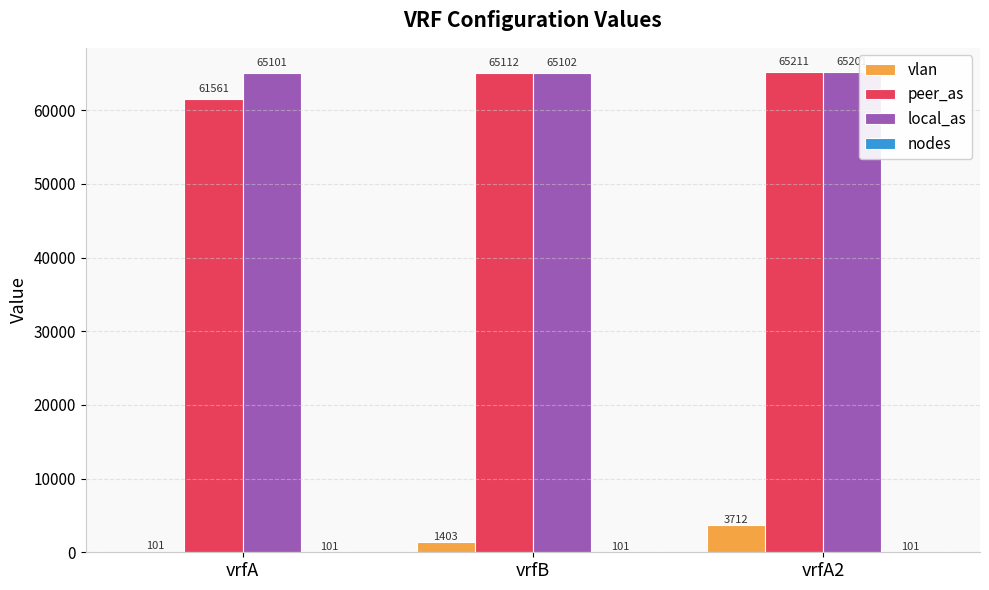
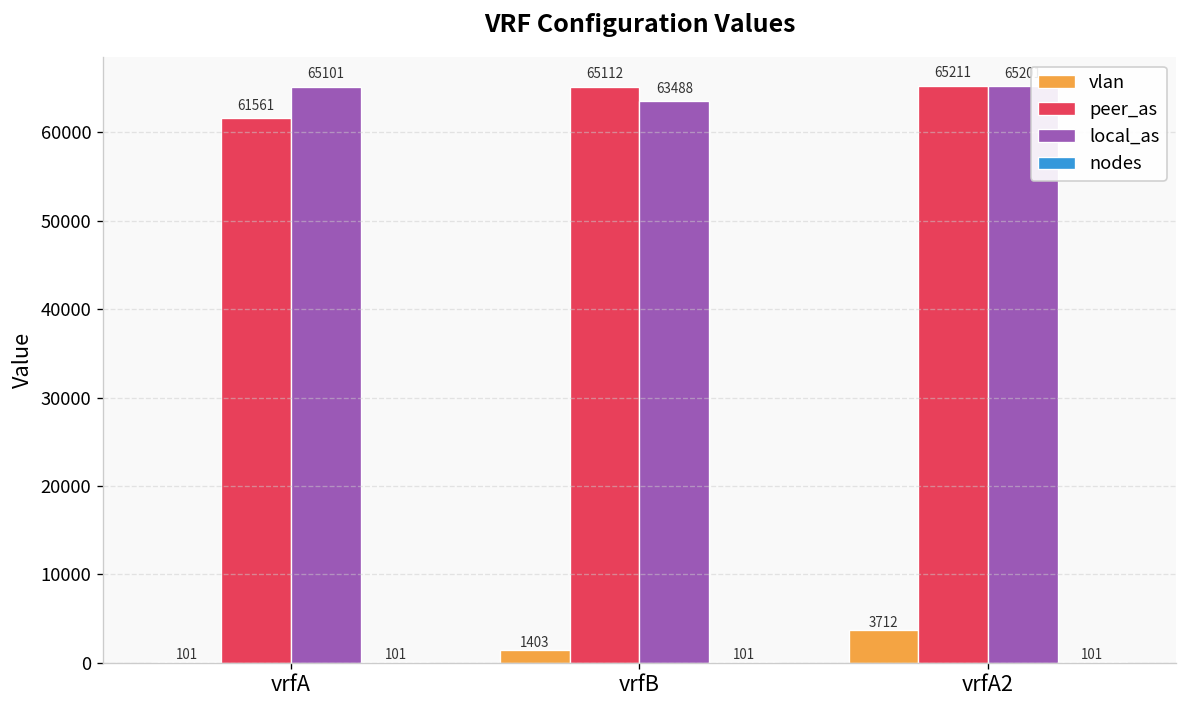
local_as, vrfB: 65102 -> 63488
